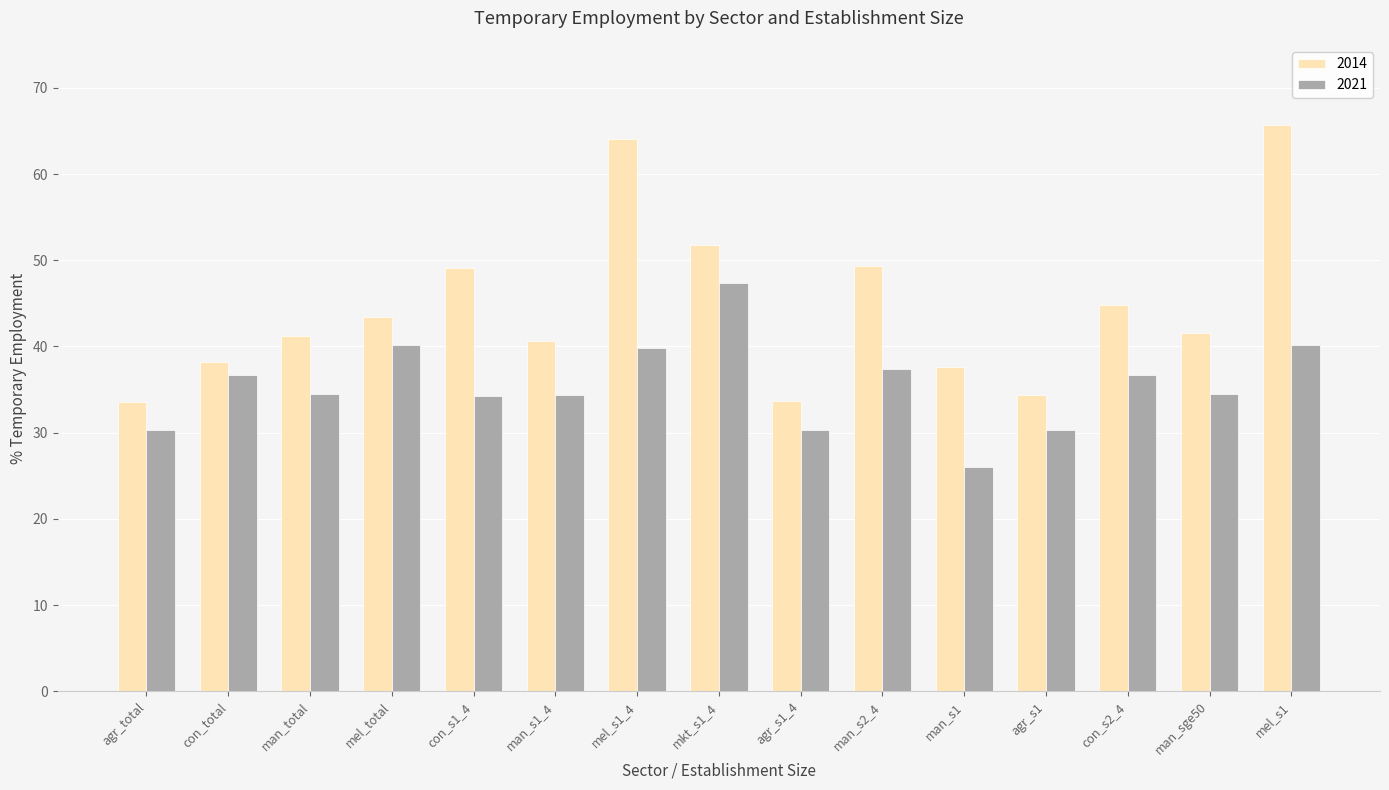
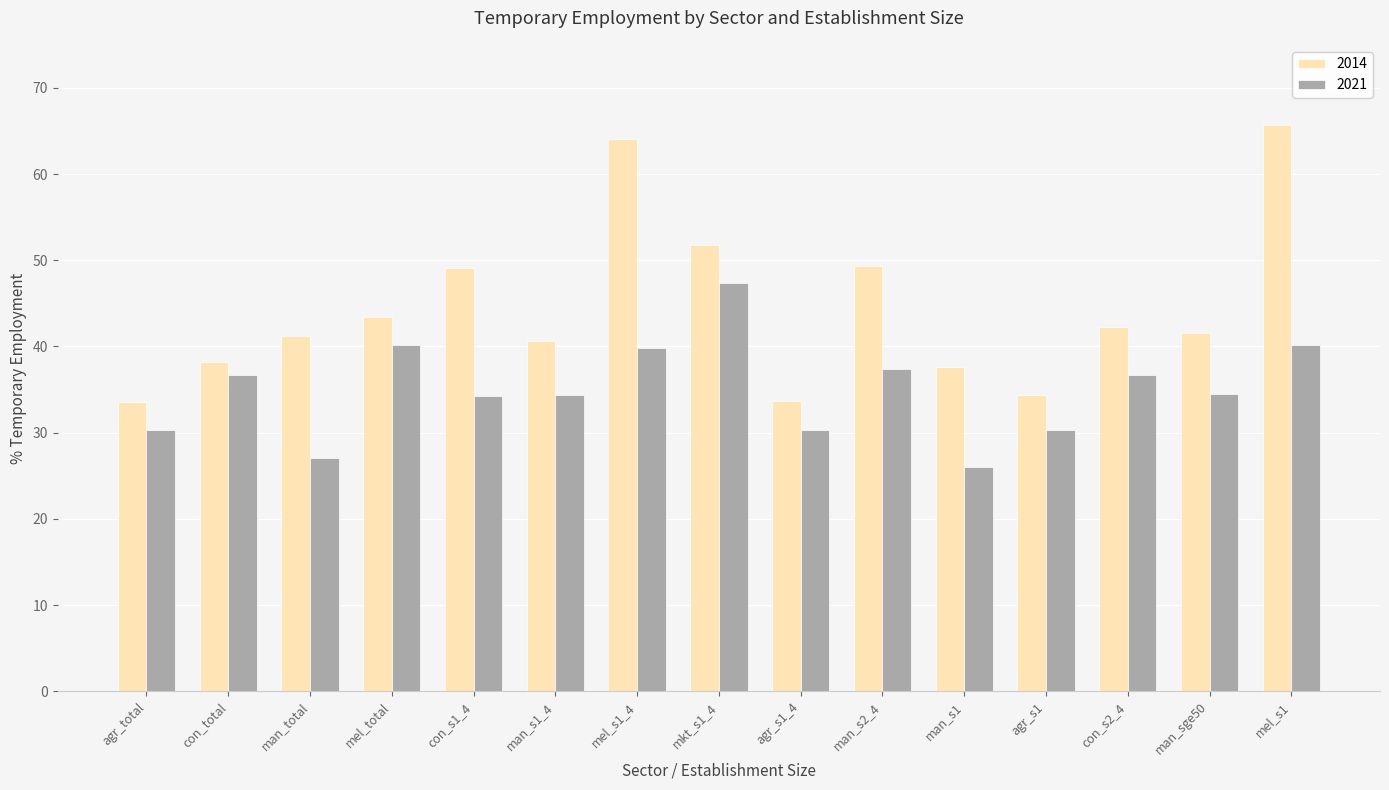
2021, man_total: 34 -> 27
2014, con_s2_4: 45 -> 42
